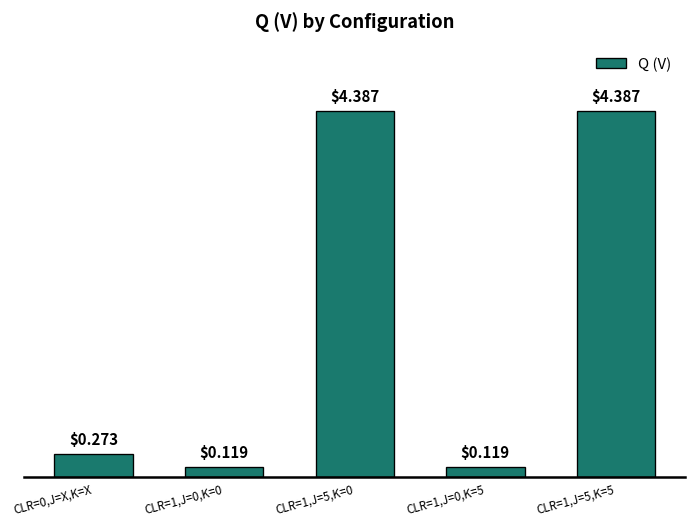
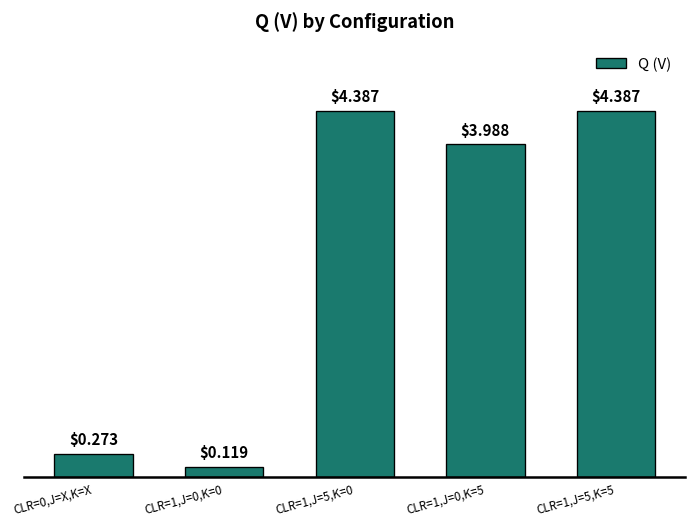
CLR=1,J=0,K=5: $0.119 -> $3.988
